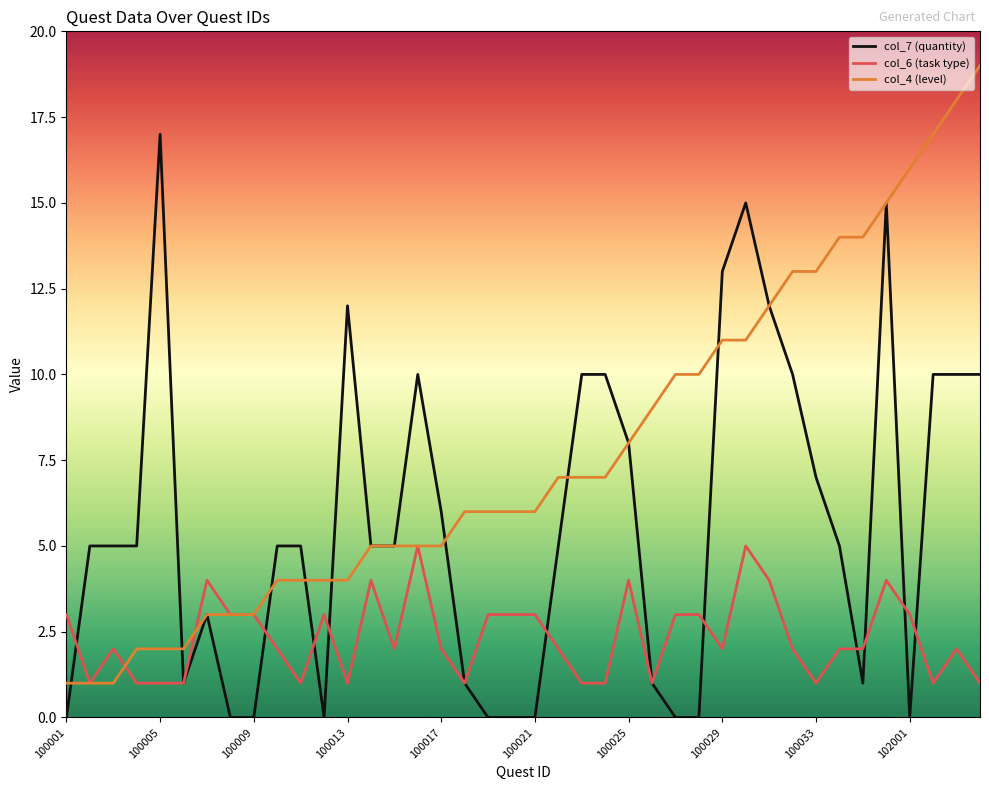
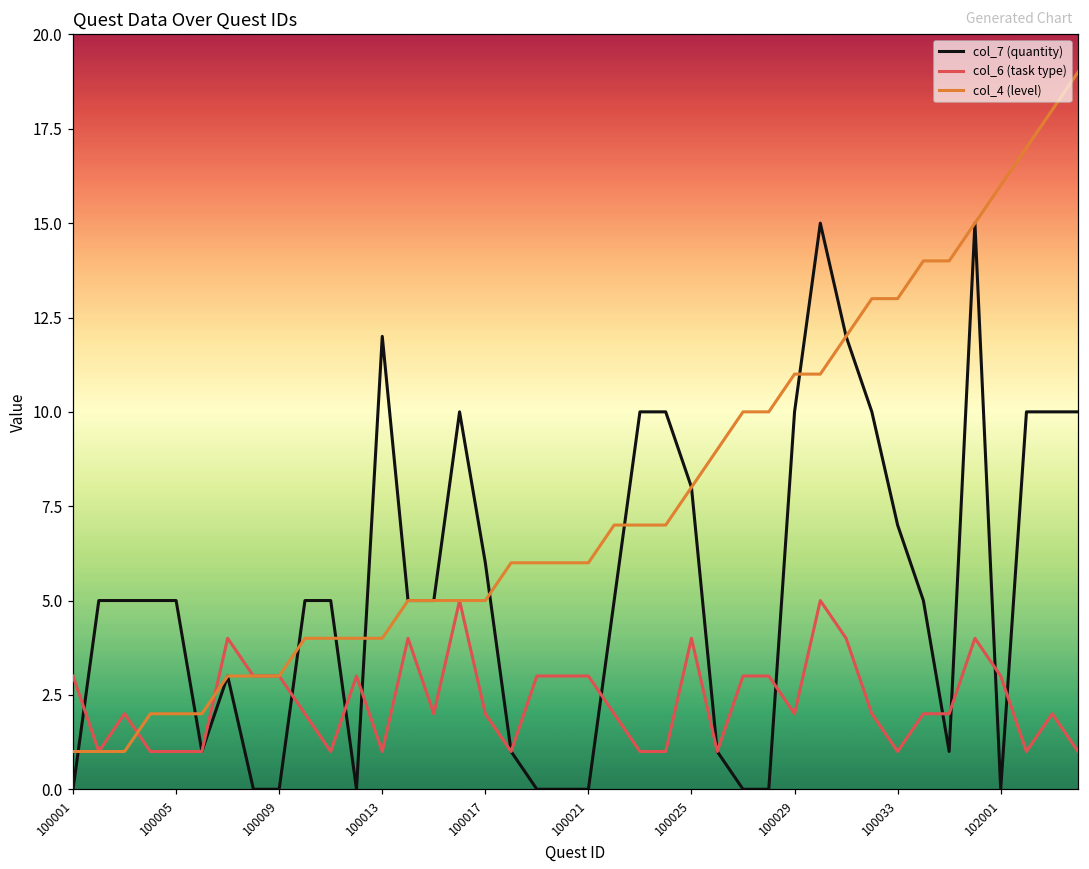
col_7 (quantity), 100005: 17 -> 5
col_7 (quantity), 100029: 13 -> 10
